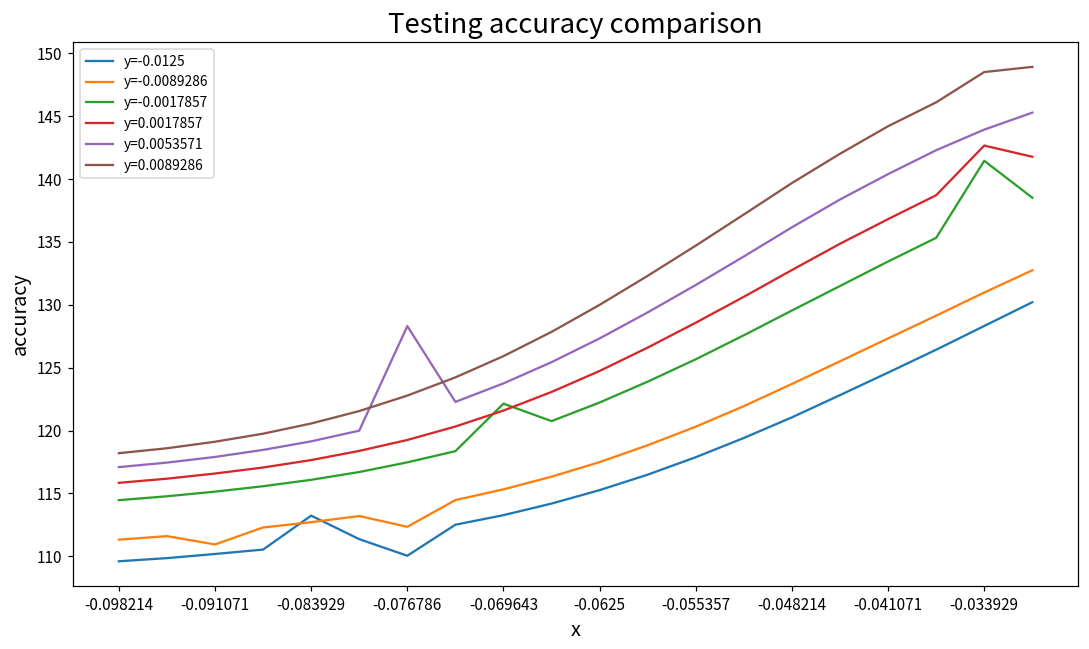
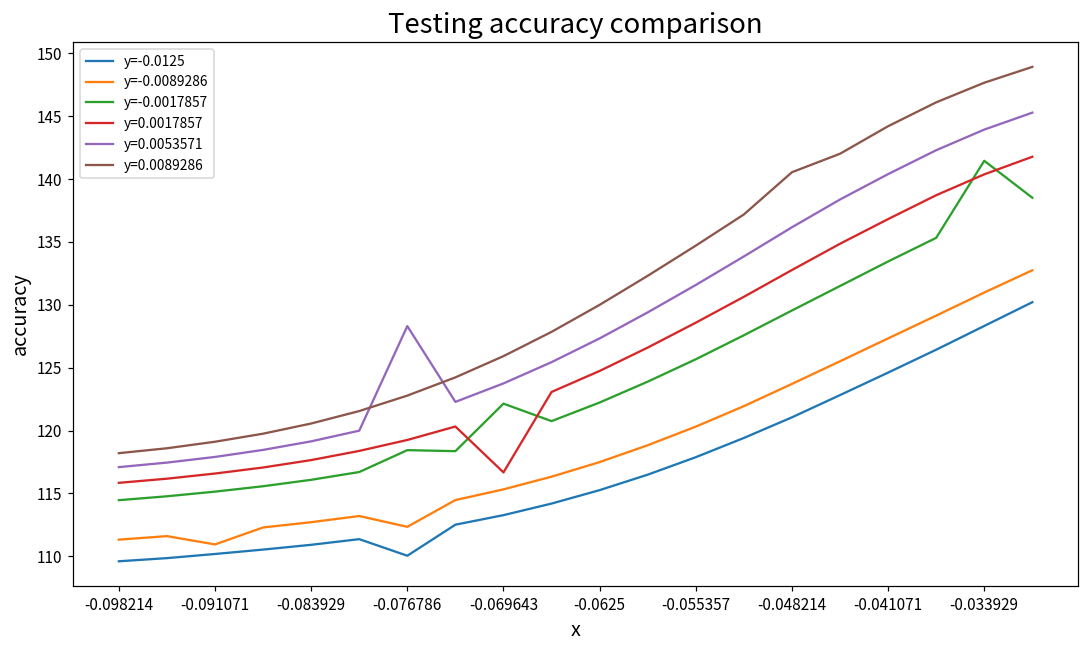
y=-0.0125, -0.083929: 113.2 -> 110.9
y=-0.0017857, -0.076786: 117.5 -> 118.4
y=0.0017857, -0.069643: 121.6 -> 116.7
y=0.0089286, -0.048214: 139.7 -> 140.6
y=0.0017857, -0.033929: 142.7 -> 140.4
y=0.0089286, -0.033929: 148.5 -> 147.7
